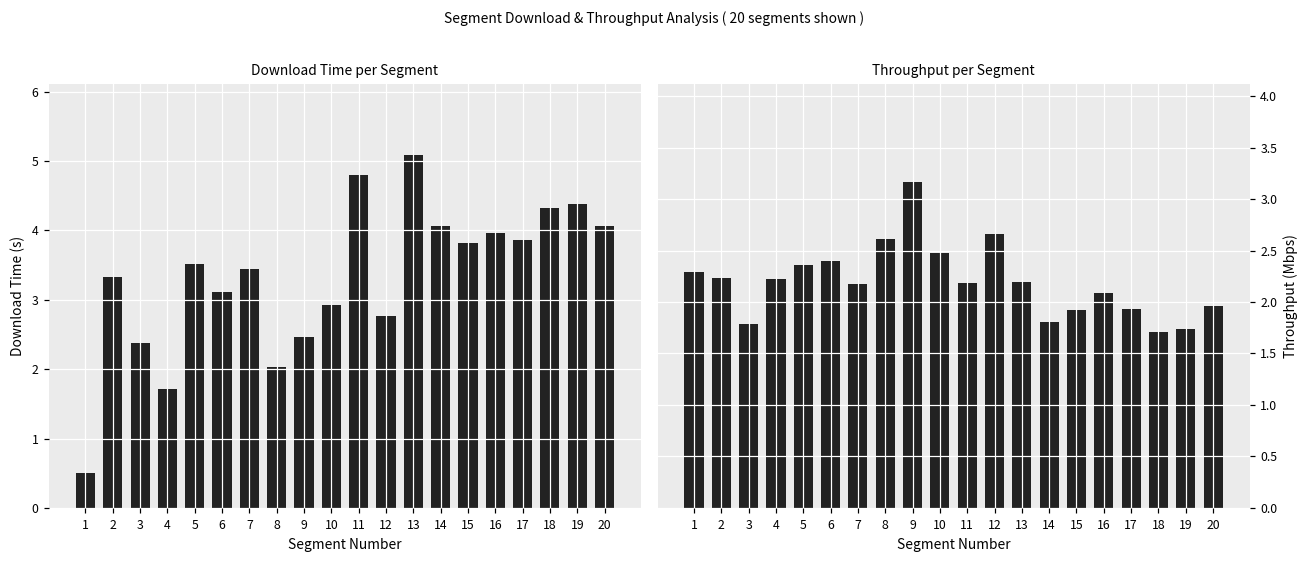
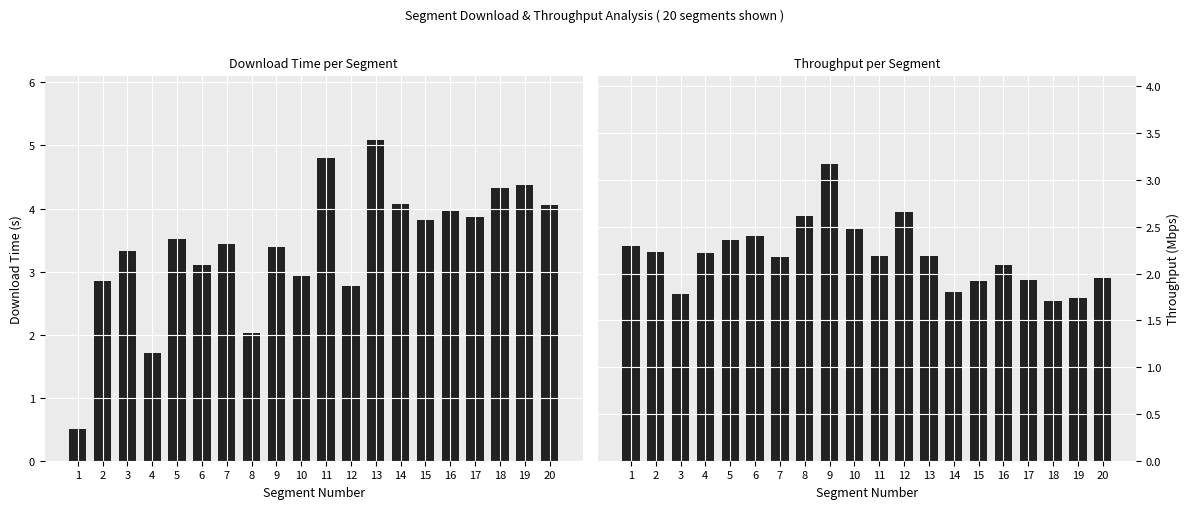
Download Time per Segment, 2: 3.3 -> 2.9
Download Time per Segment, 3: 2.4 -> 3.3
Download Time per Segment, 9: 2.5 -> 3.4
